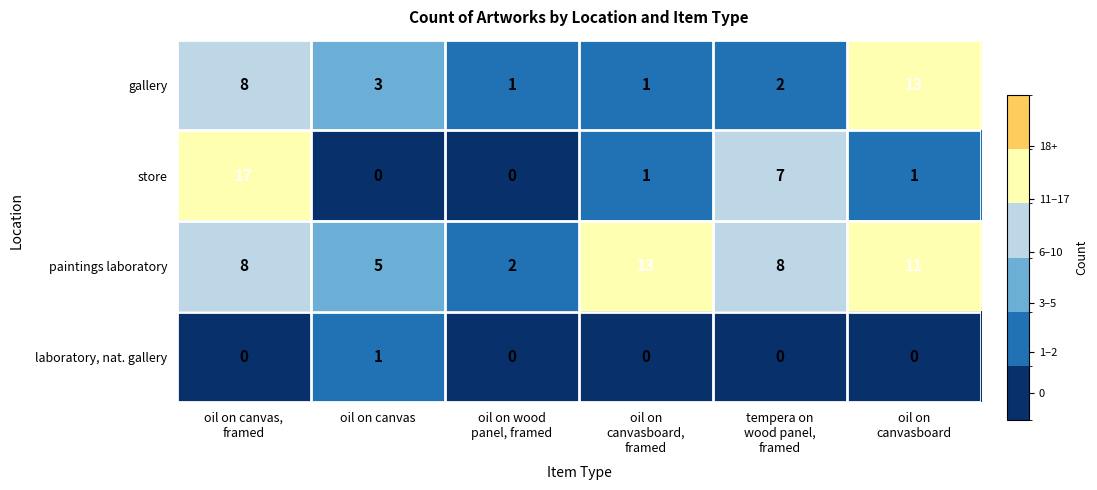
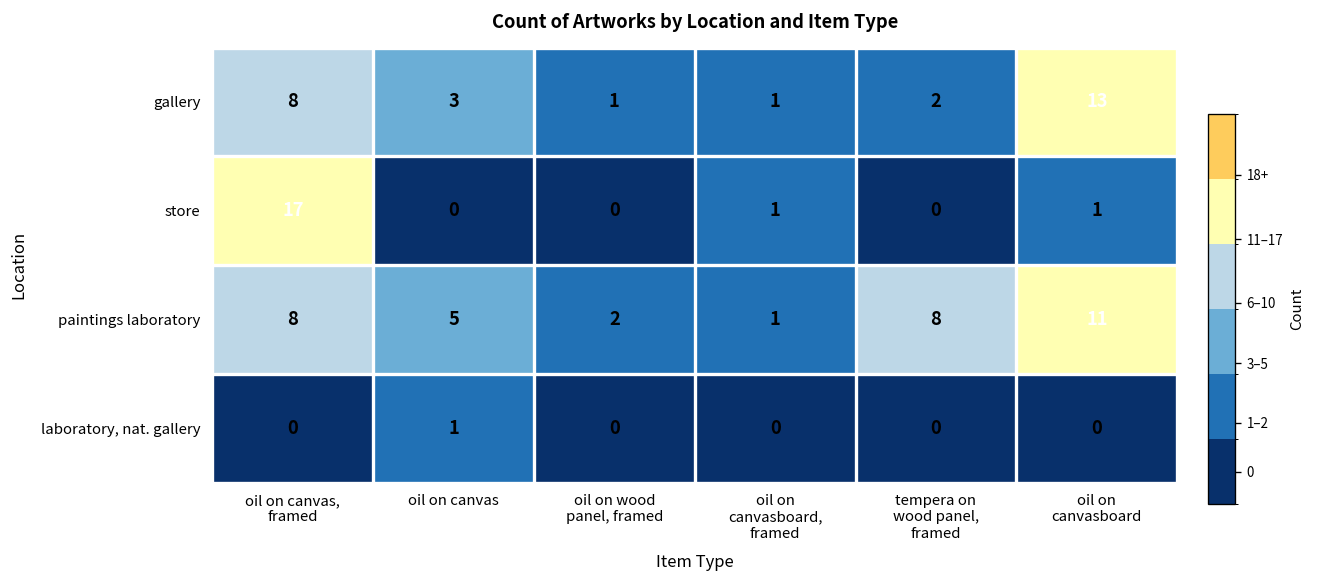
Count of Artworks by Location and Item Type, store, tempera on wood panel, framed: 7 -> 0
Count of Artworks by Location and Item Type, paintings laboratory, oil on canvasboard, framed: 13 -> 1
